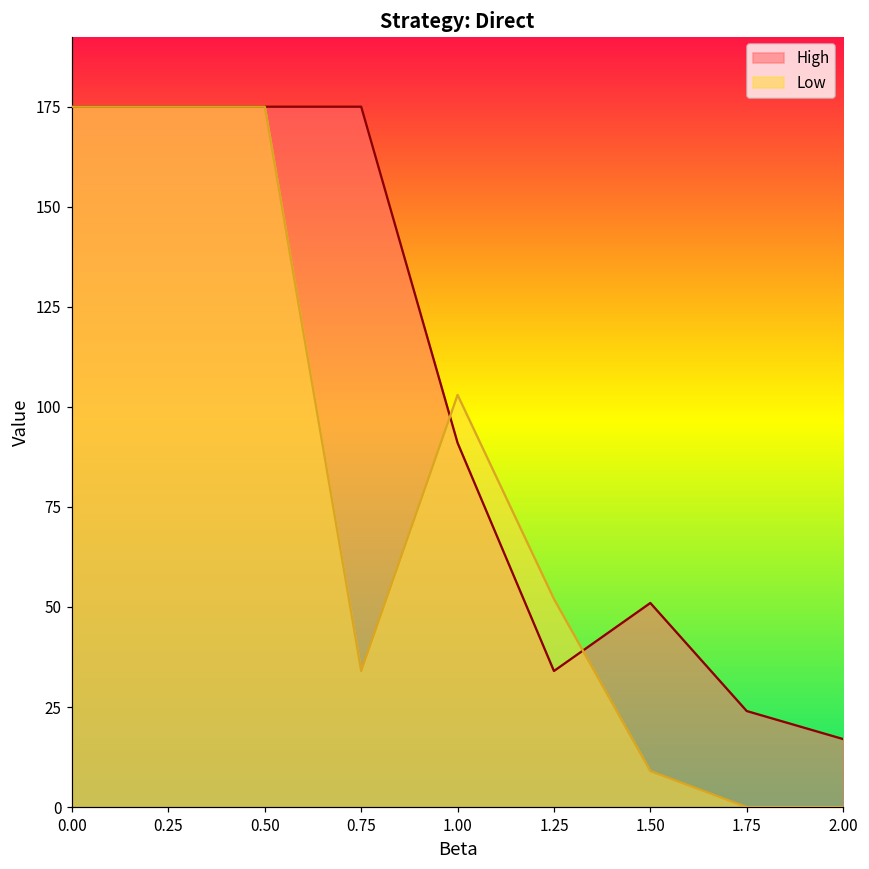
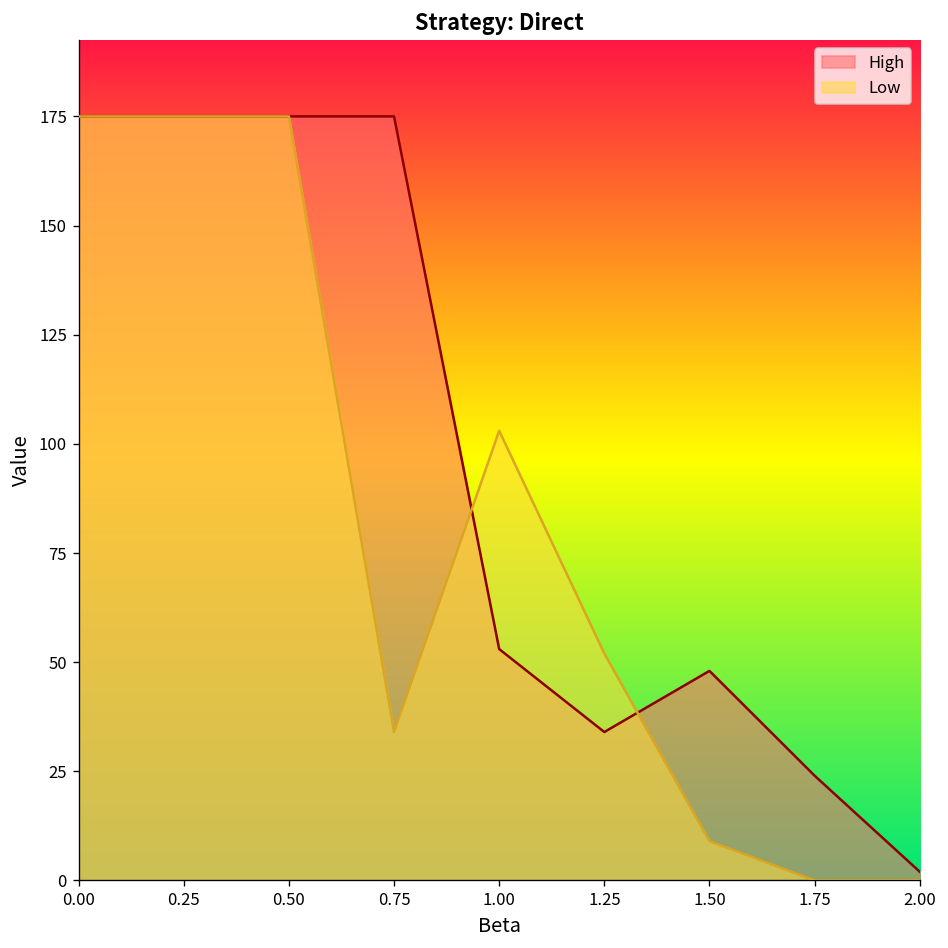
High, 1.00: 91 -> 53
High, 1.50: 51 -> 48
High, 2.00: 17 -> 2
